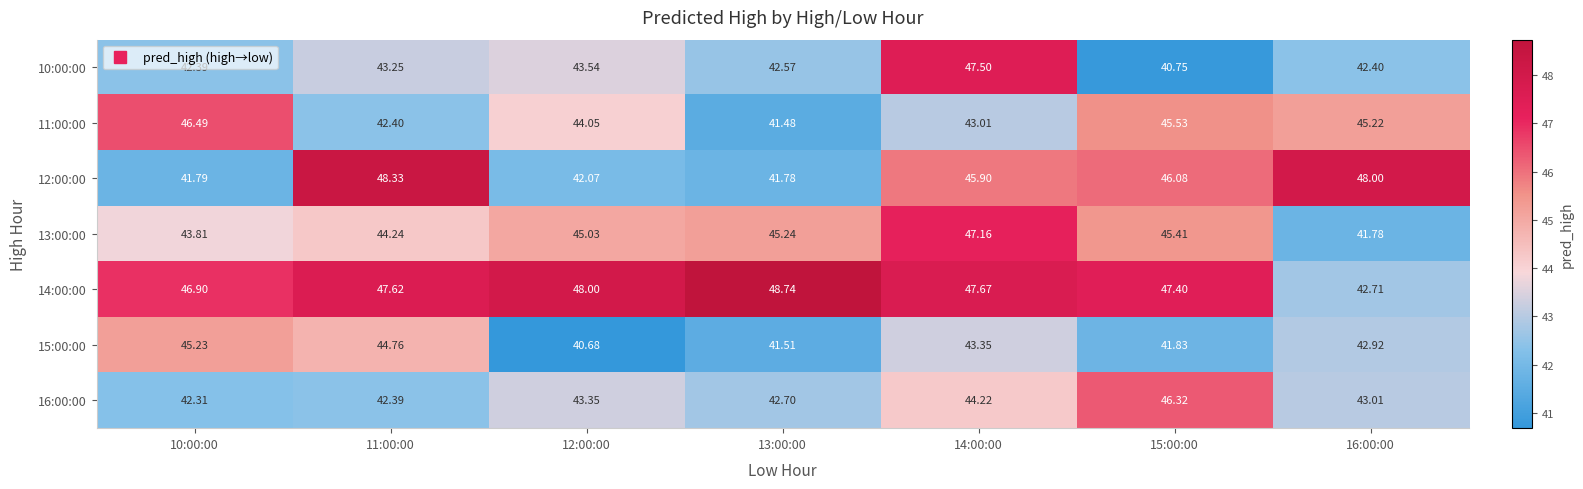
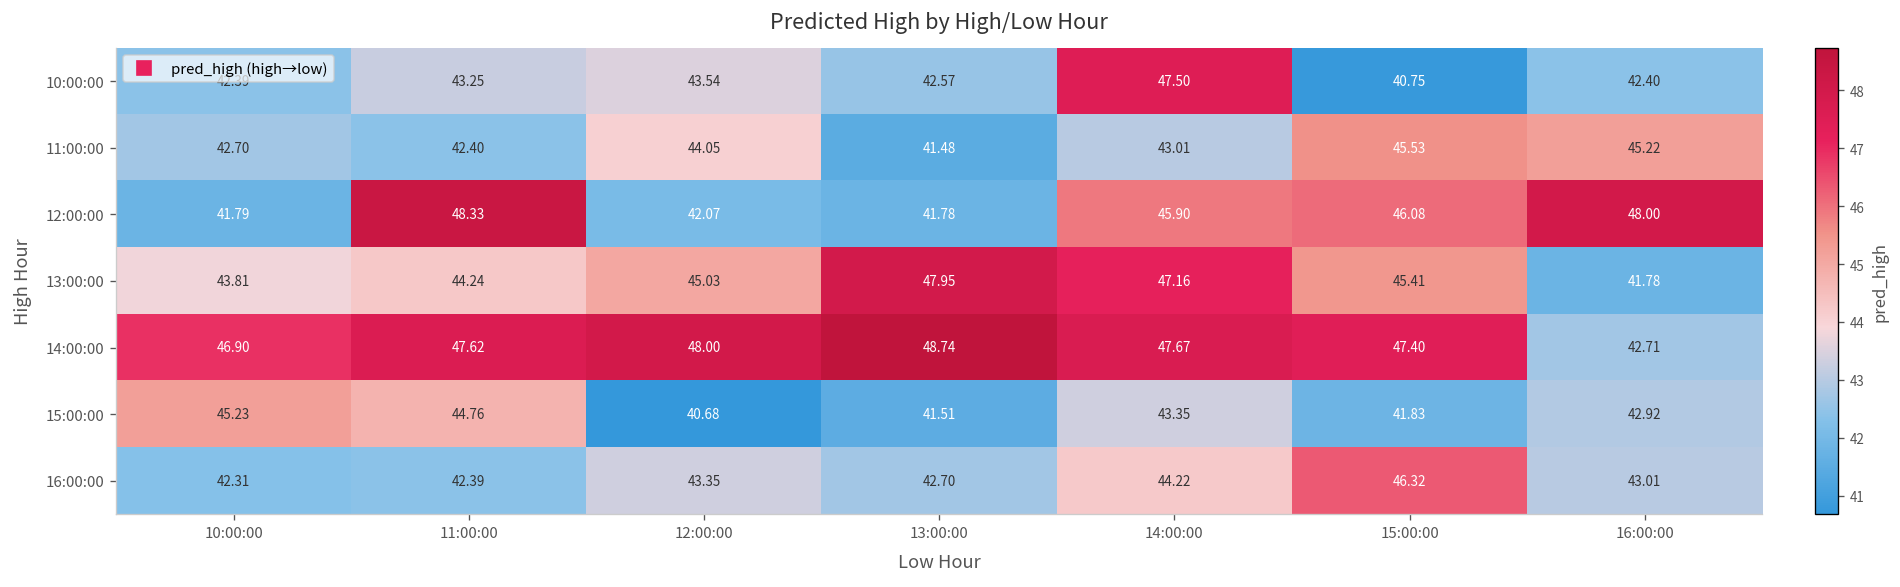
11:00:00, 10:00:00: 46.49 -> 42.70
13:00:00, 13:00:00: 45.24 -> 47.95
